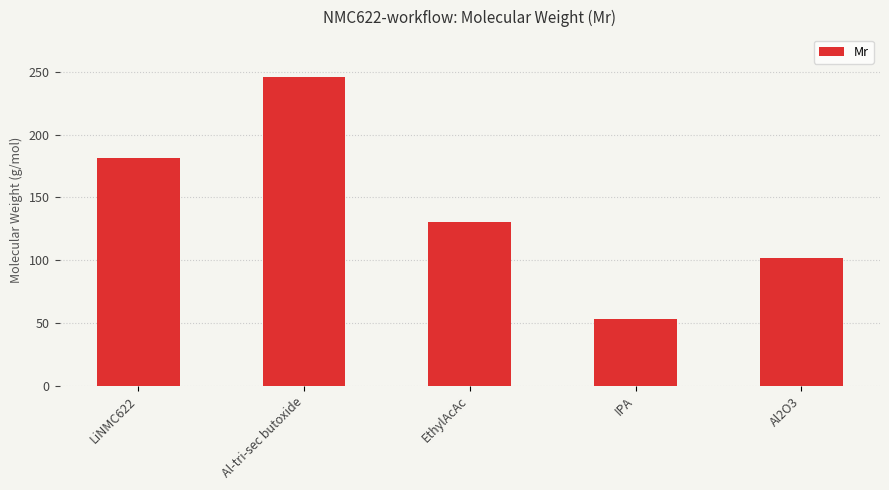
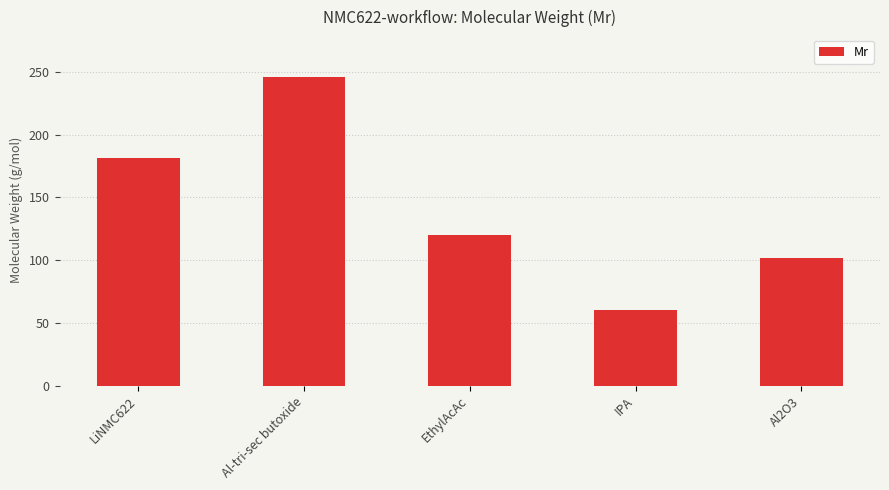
EthylAcAc: 130 -> 120
IPA: 53 -> 60
